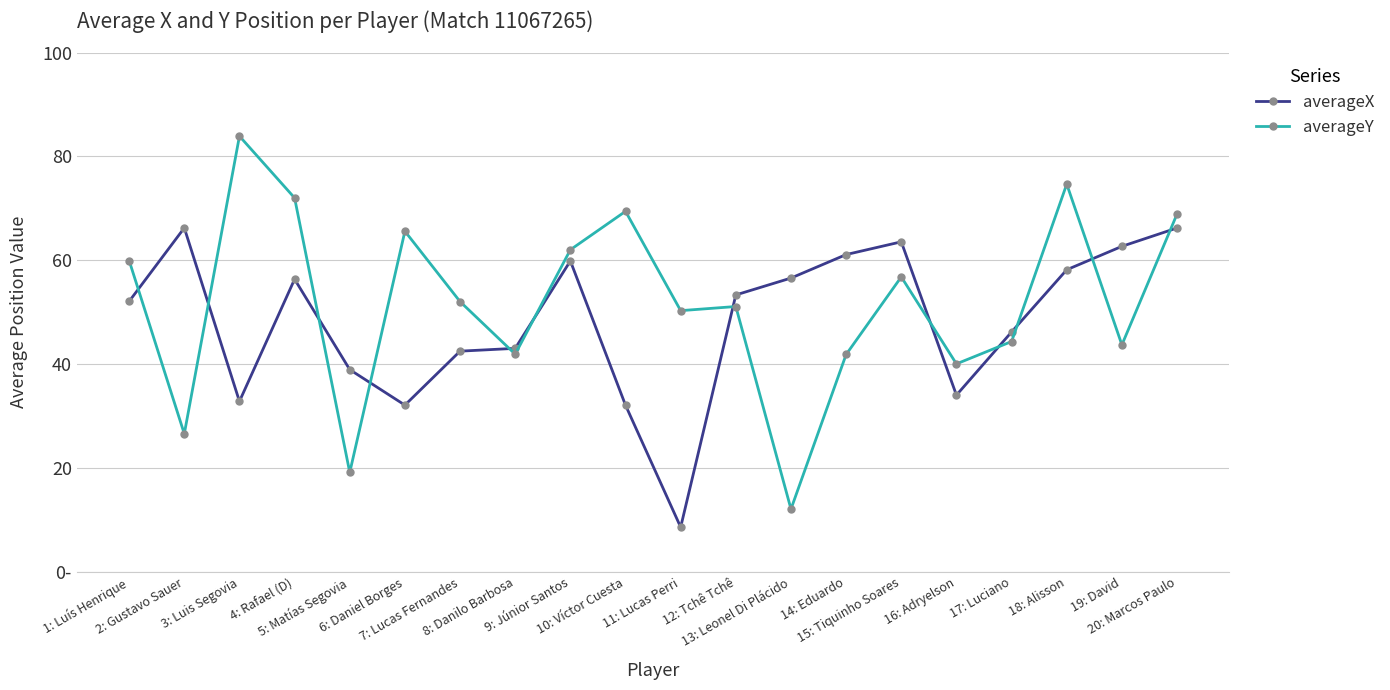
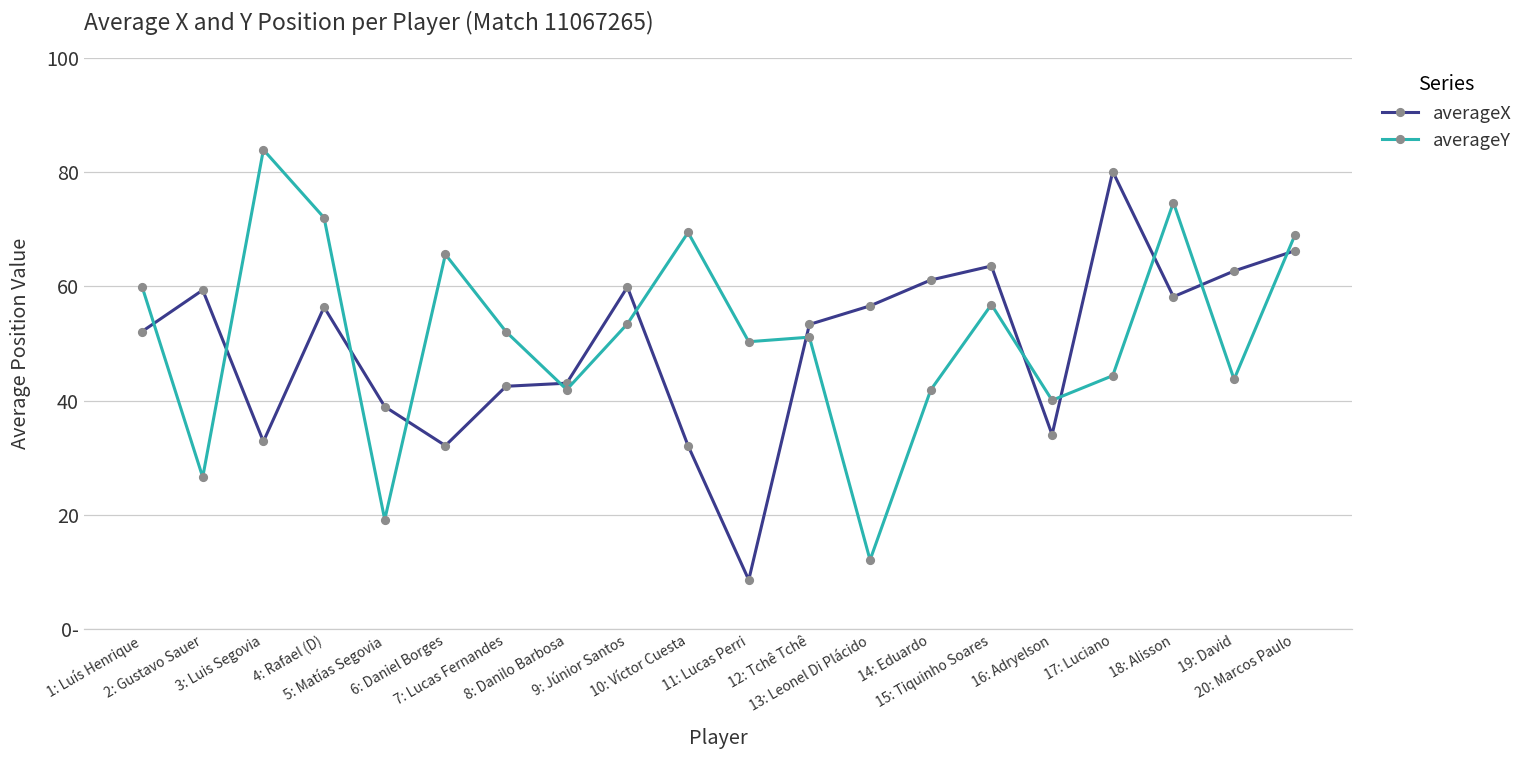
averageX, 2: Gustavo Sauer: 66 -> 59
averageY, 9: Júnior Santos: 62 -> 53
averageX, 17: Luciano: 46 -> 80
